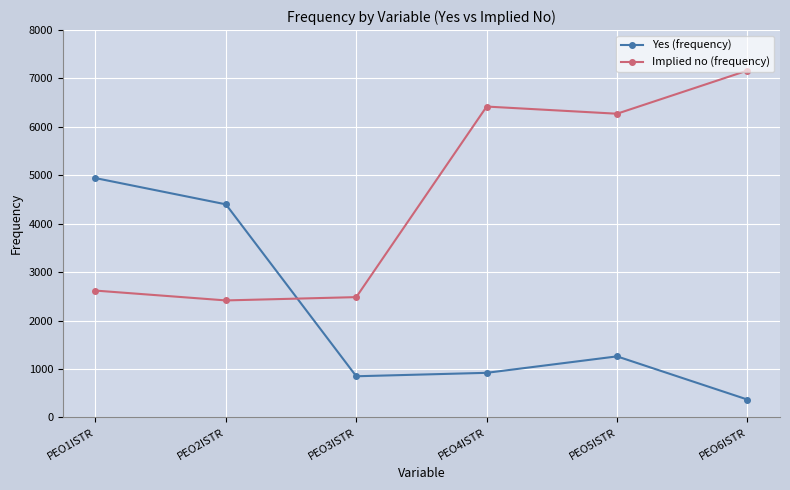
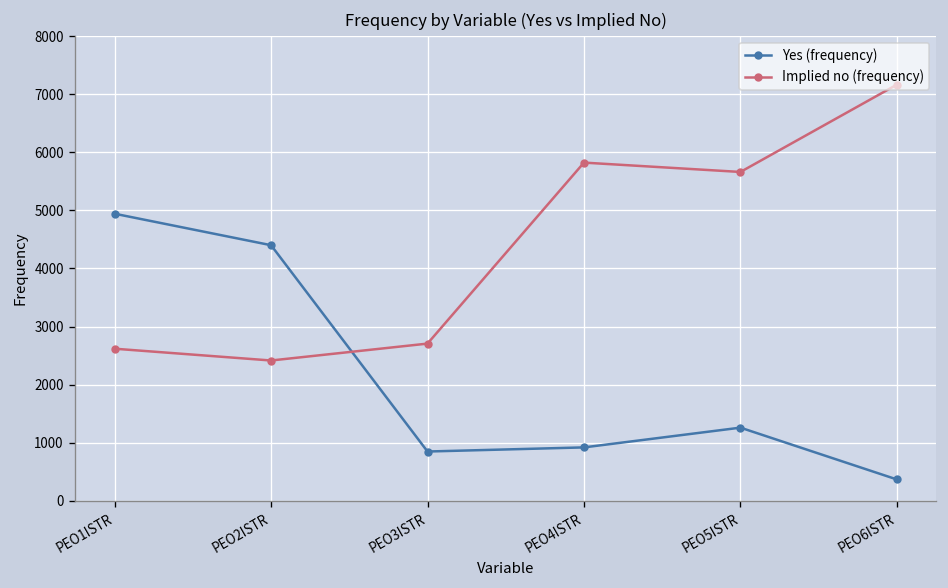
Implied no (frequency), PEO3ISTR: 2500 -> 2700
Implied no (frequency), PEO4ISTR: 6400 -> 5800
Implied no (frequency), PEO5ISTR: 6300 -> 5700
